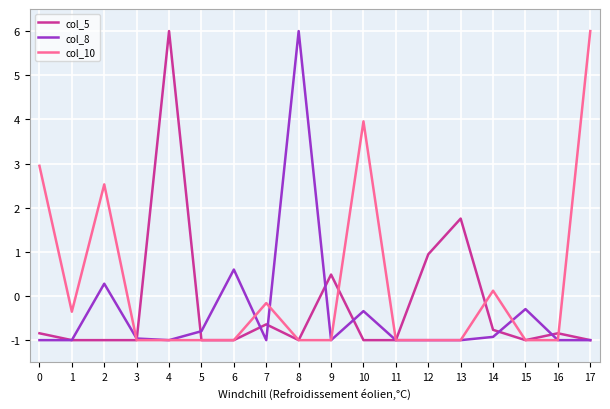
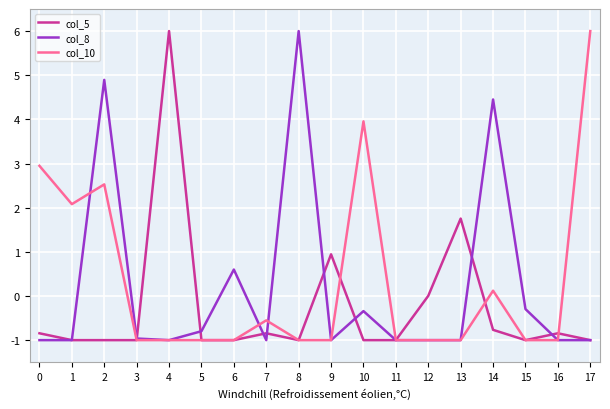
col_10, 1: -0.4 -> 2.1
col_8, 2: 0.3 -> 4.9
col_5, 7: -0.6 -> -0.8
col_10, 7: -0.2 -> -0.6
col_5, 9: 0.5 -> 0.9
col_5, 12: 0.9 -> 0.0
col_8, 14: -0.9 -> 4.5
